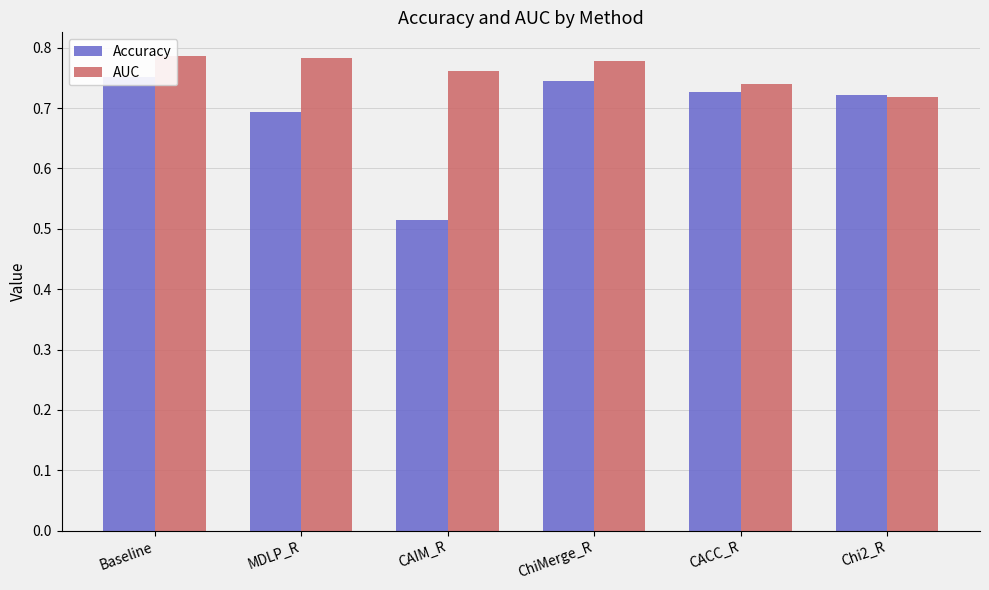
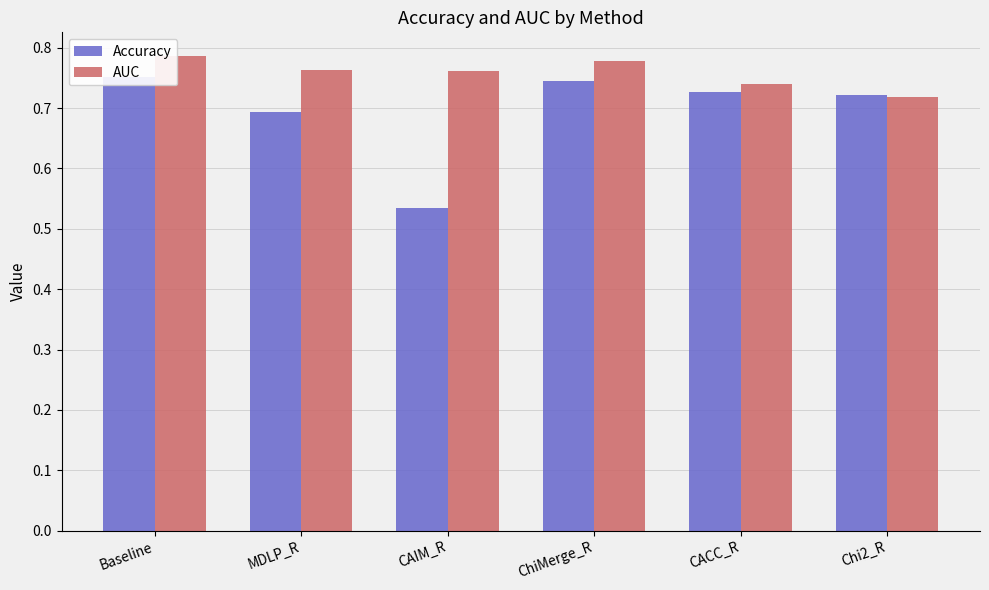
AUC, MDLP_R: 0.78 -> 0.76
Accuracy, CAIM_R: 0.52 -> 0.54
